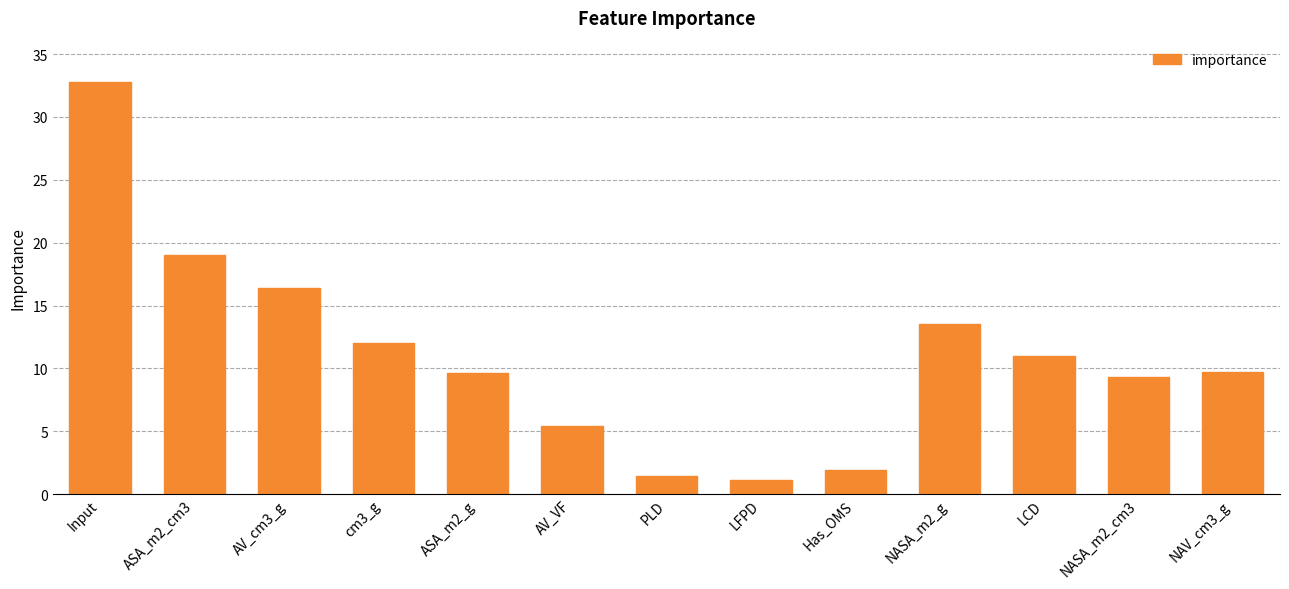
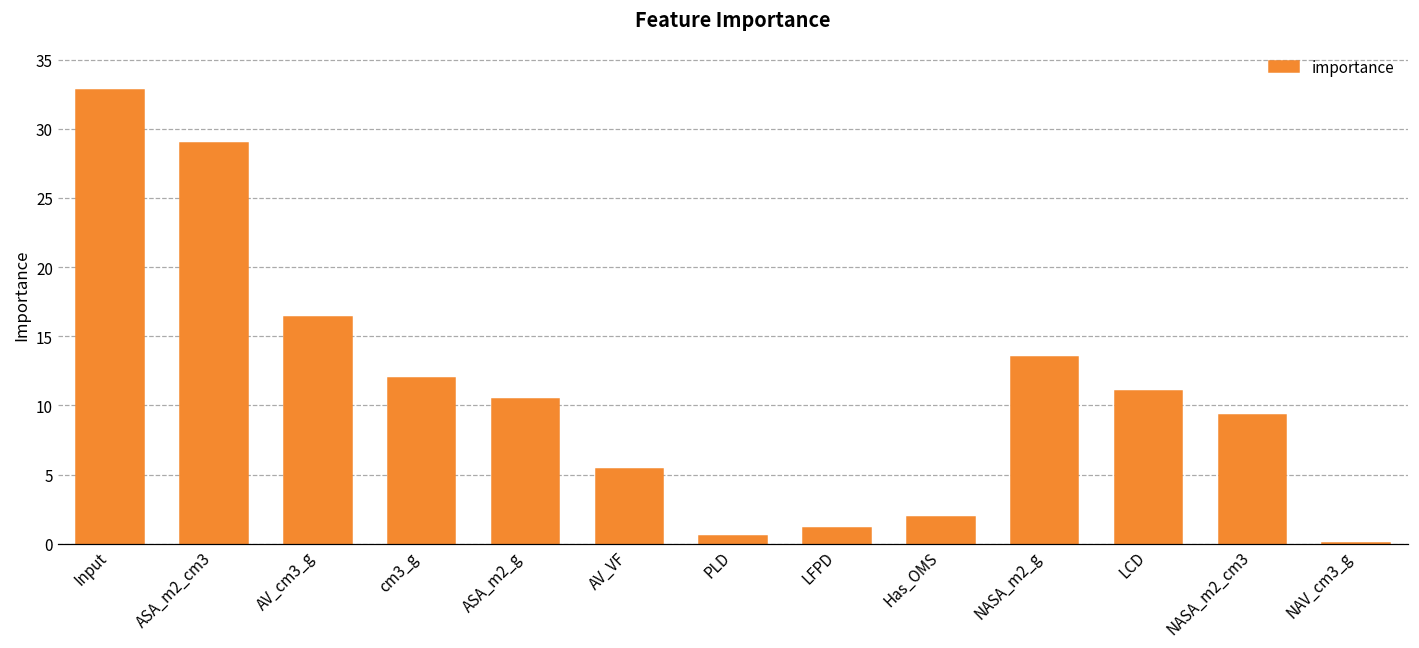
ASA_m2_cm3: 19.0 -> 29.0
ASA_m2_g: 9.6 -> 10.4
PLD: 1.4 -> 0.5
NAV_cm3_g: 9.7 -> 0.0
